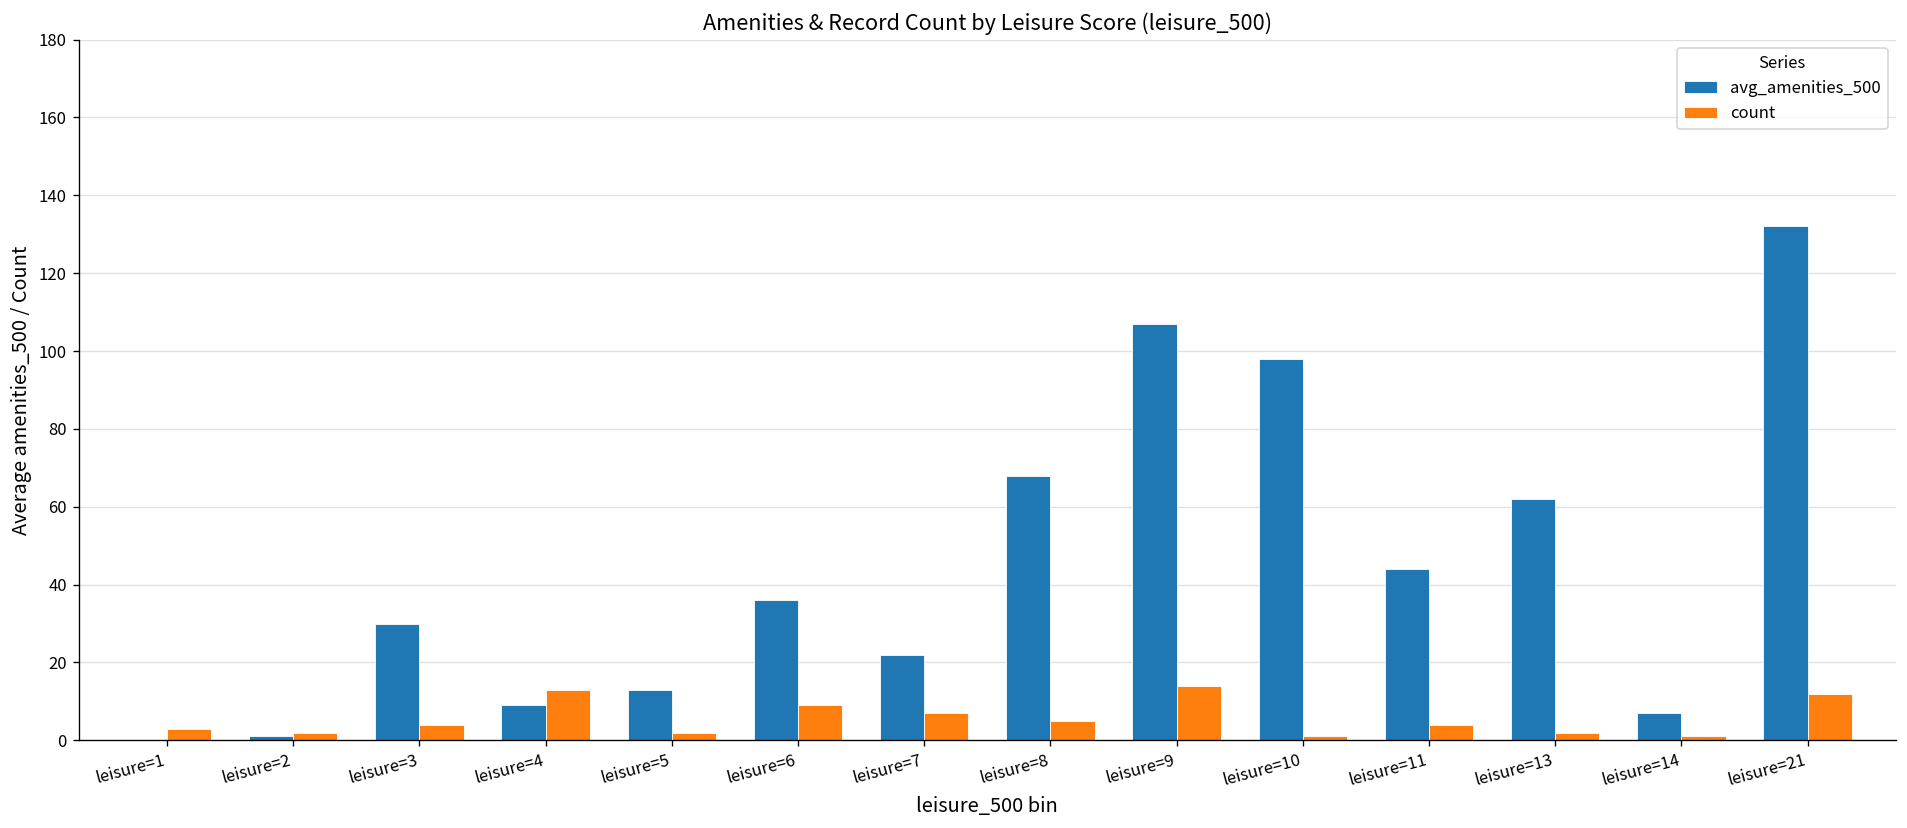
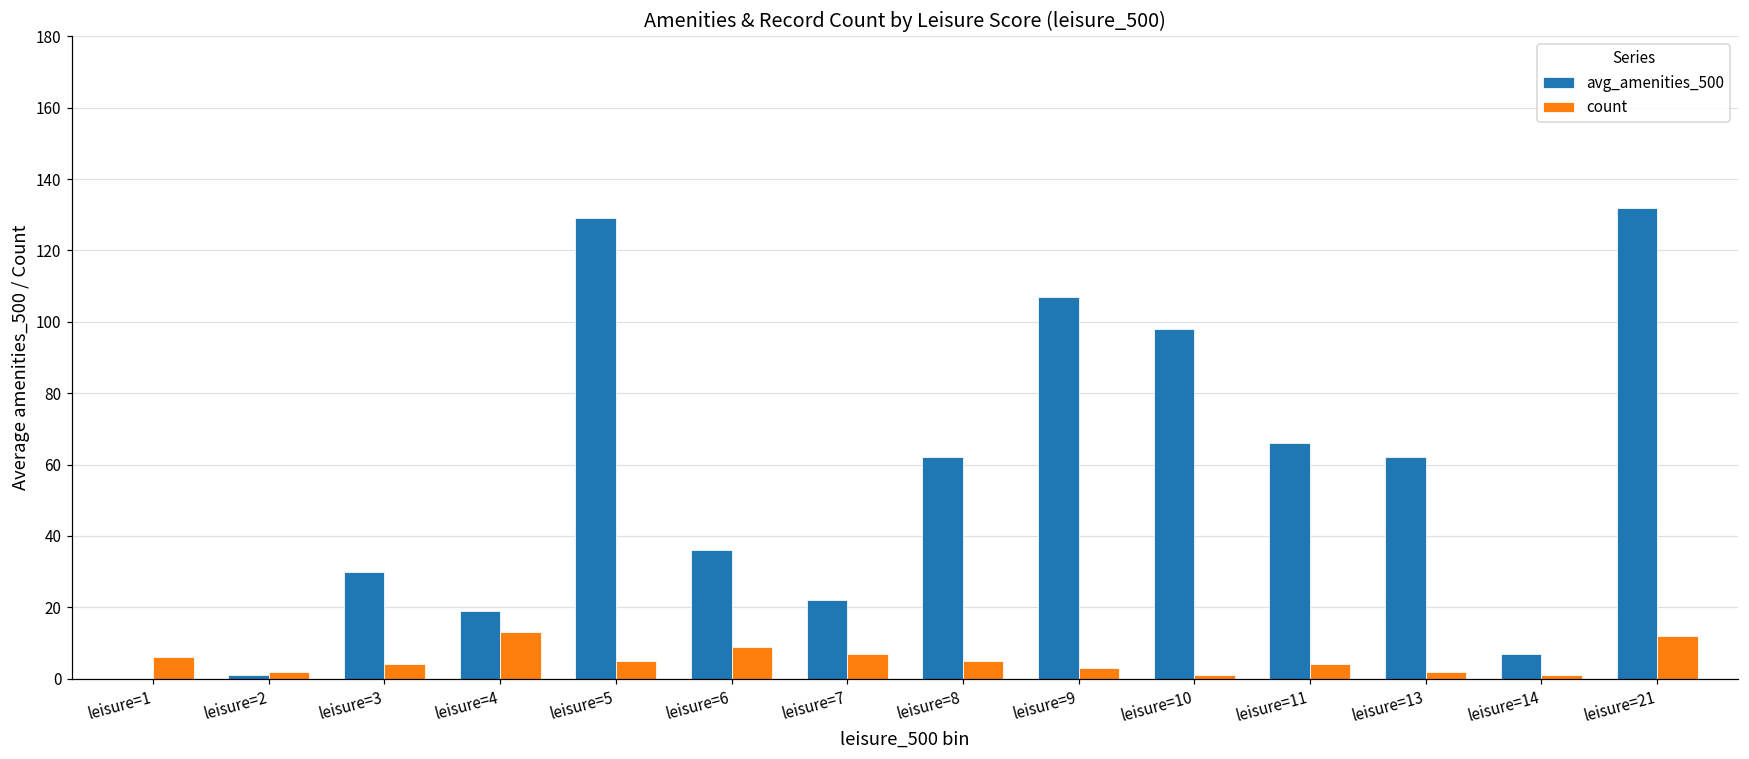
count, leisure=1: 3 -> 6
avg_amenities_500, leisure=4: 9 -> 19
avg_amenities_500, leisure=5: 13 -> 129
count, leisure=5: 2 -> 5
avg_amenities_500, leisure=8: 68 -> 62
count, leisure=9: 14 -> 3
avg_amenities_500, leisure=11: 44 -> 66
